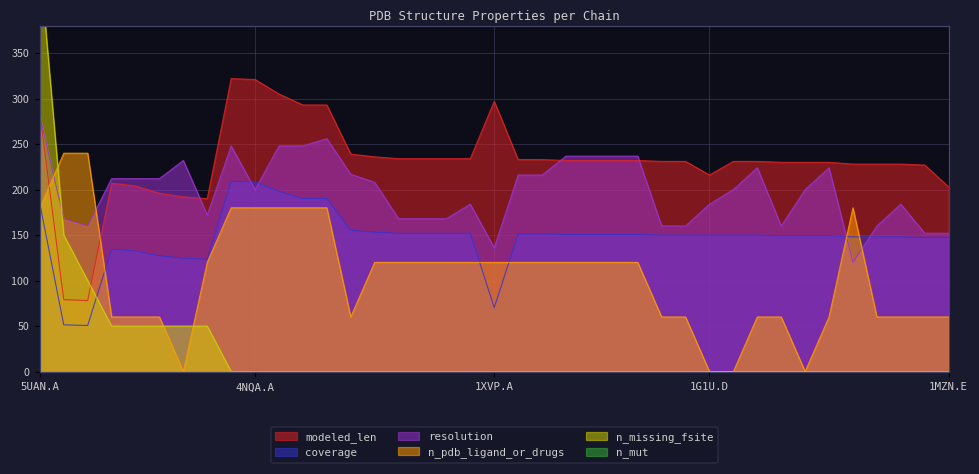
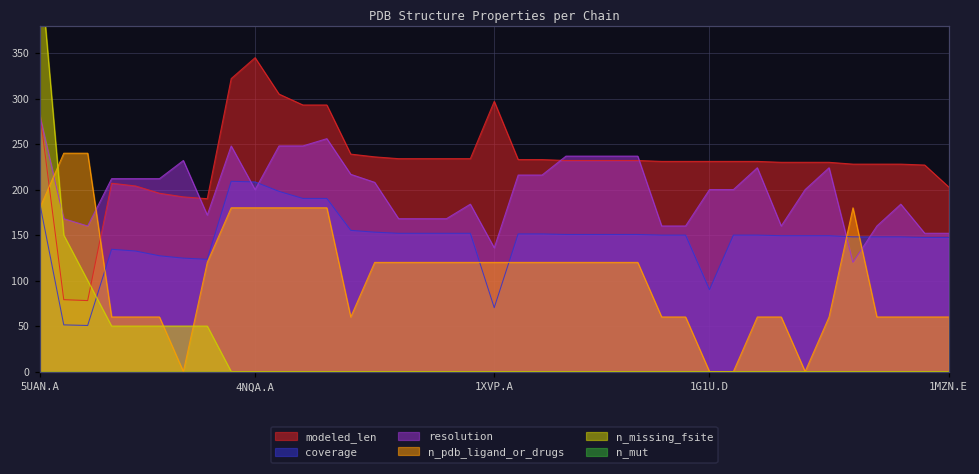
modeled_len, 4NQA.A: 320 -> 350
modeled_len, 1G1U.D: 220 -> 230
coverage, 1G1U.D: 150 -> 90
resolution, 1G1U.D: 180 -> 200
